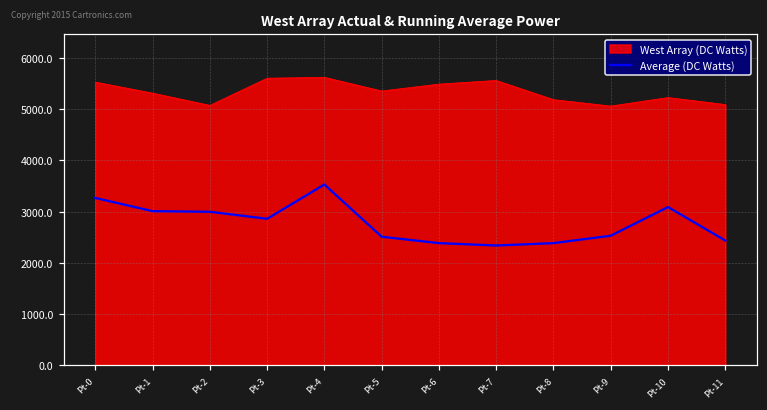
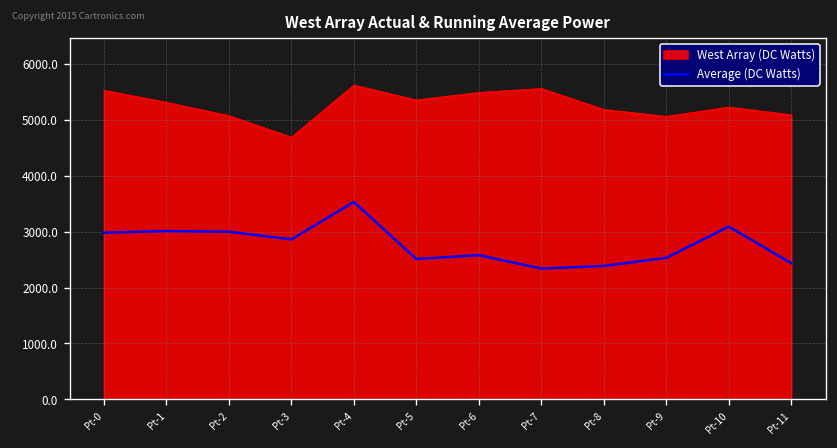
Average (DC Watts), Pt-0: 3300 -> 3000
West Array (DC Watts), Pt-3: 5600 -> 4700
Average (DC Watts), Pt-6: 2400 -> 2600
